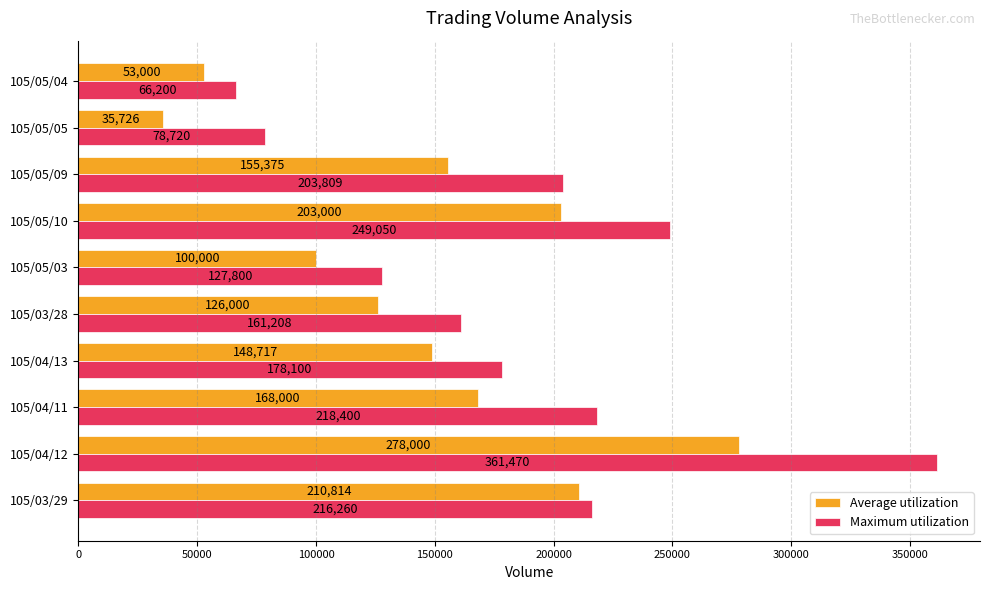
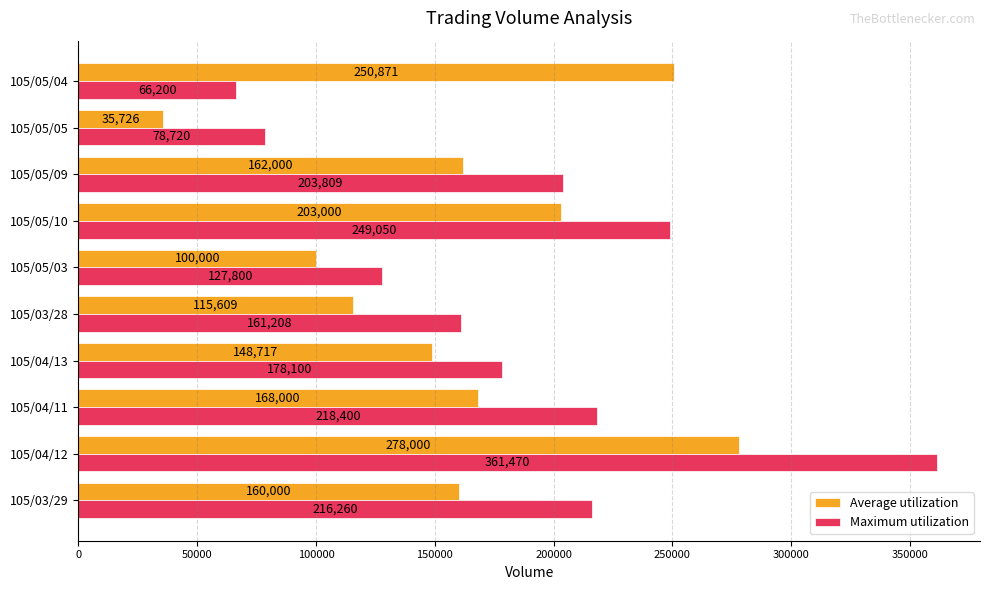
Average utilization, 105/05/04: 53,000 -> 250,871
Average utilization, 105/05/09: 155,375 -> 162,000
Average utilization, 105/03/28: 126,000 -> 115,609
Average utilization, 105/03/29: 210,814 -> 160,000
